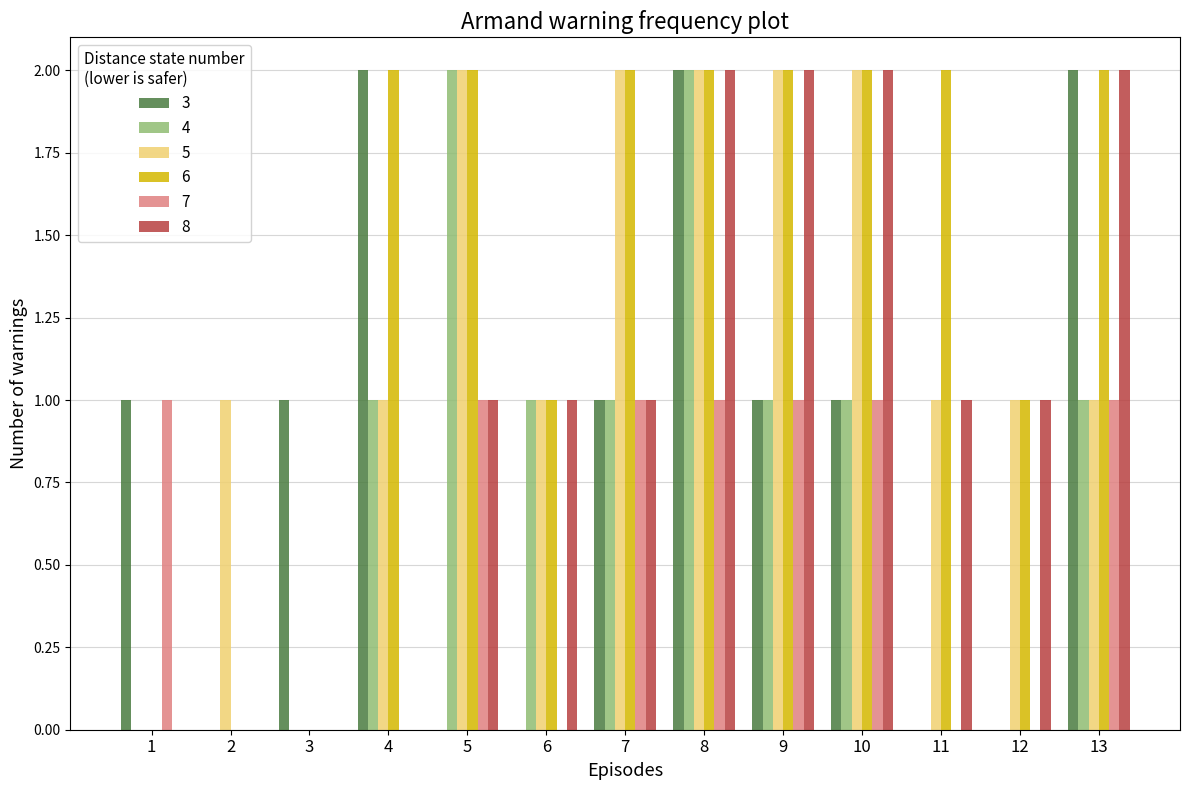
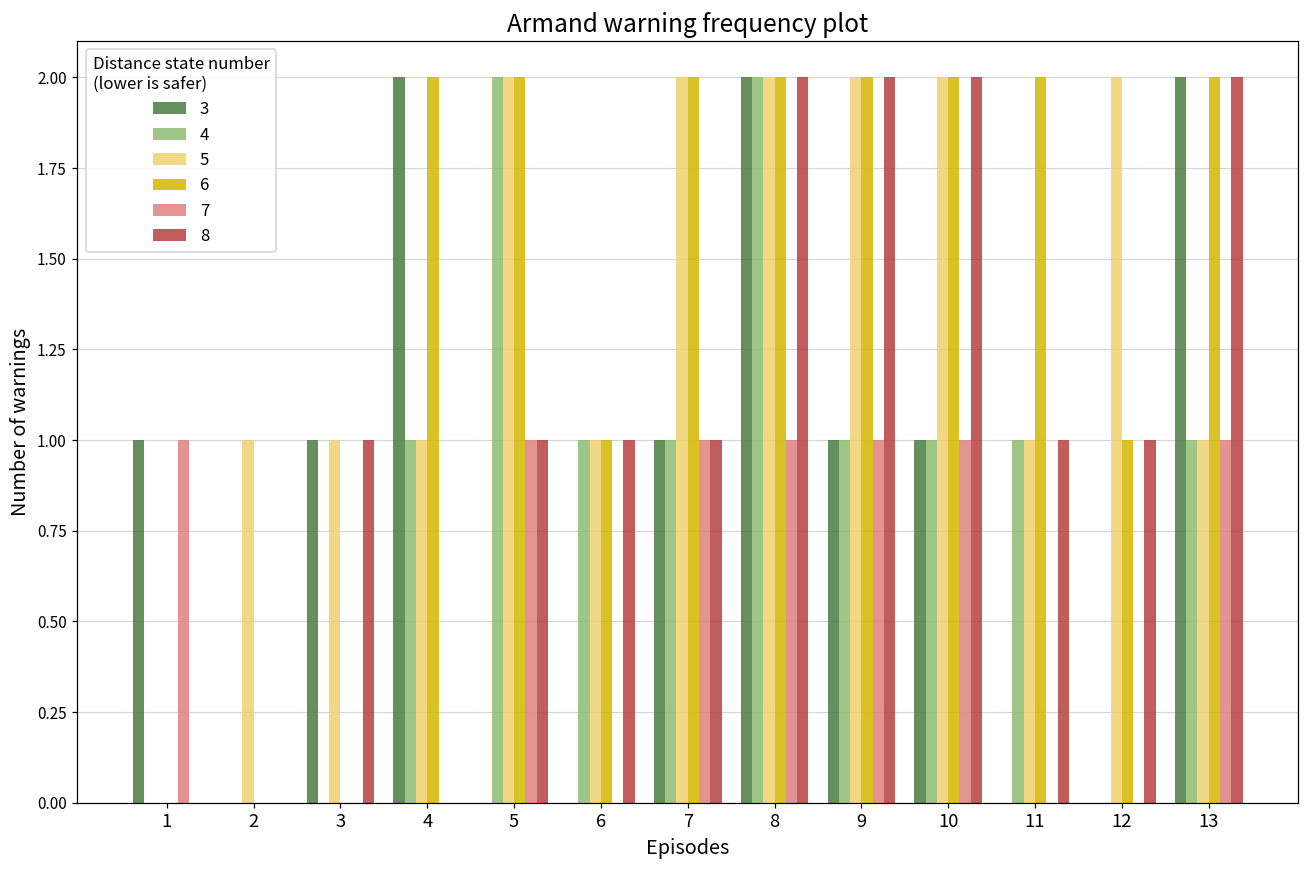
5, 3: 0 -> 1
8, 3: 0 -> 1
4, 11: 0 -> 1
5, 12: 1 -> 2
